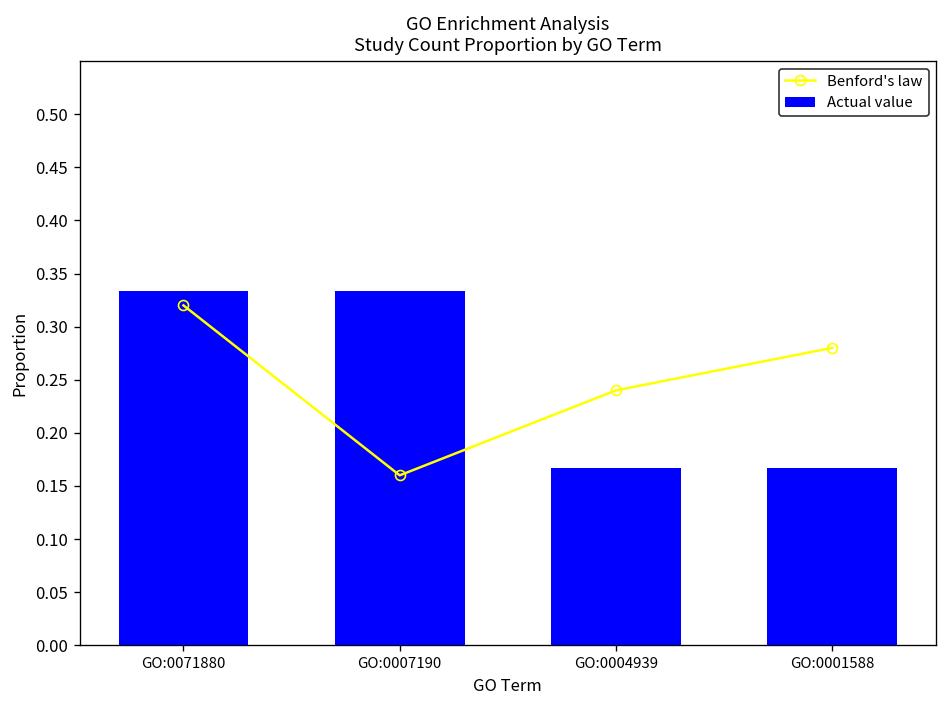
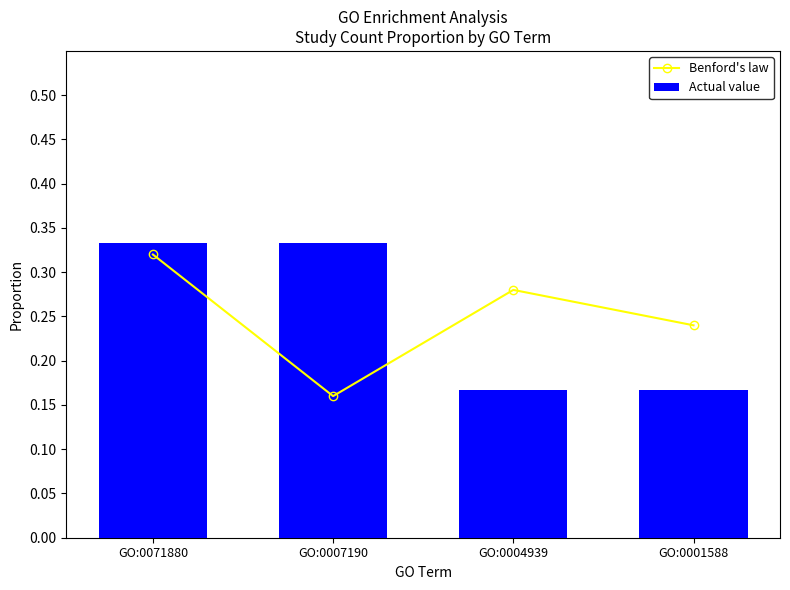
Benford's law, GO:0004939: 0.24 -> 0.28
Benford's law, GO:0001588: 0.28 -> 0.24
